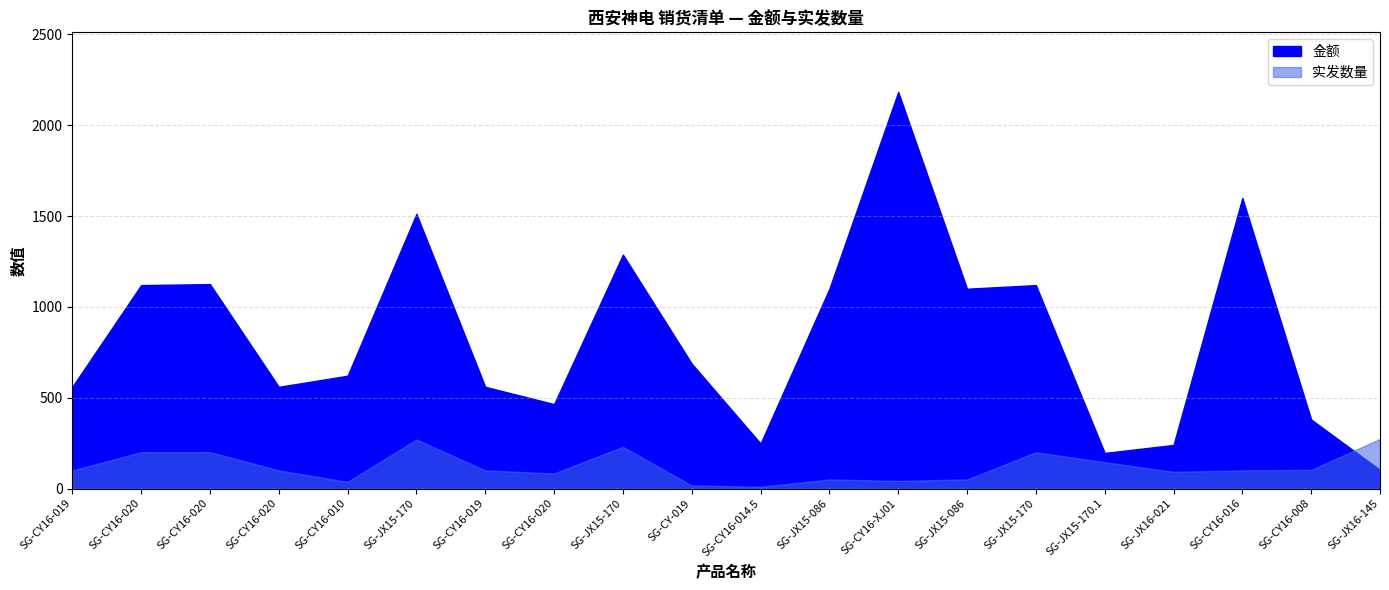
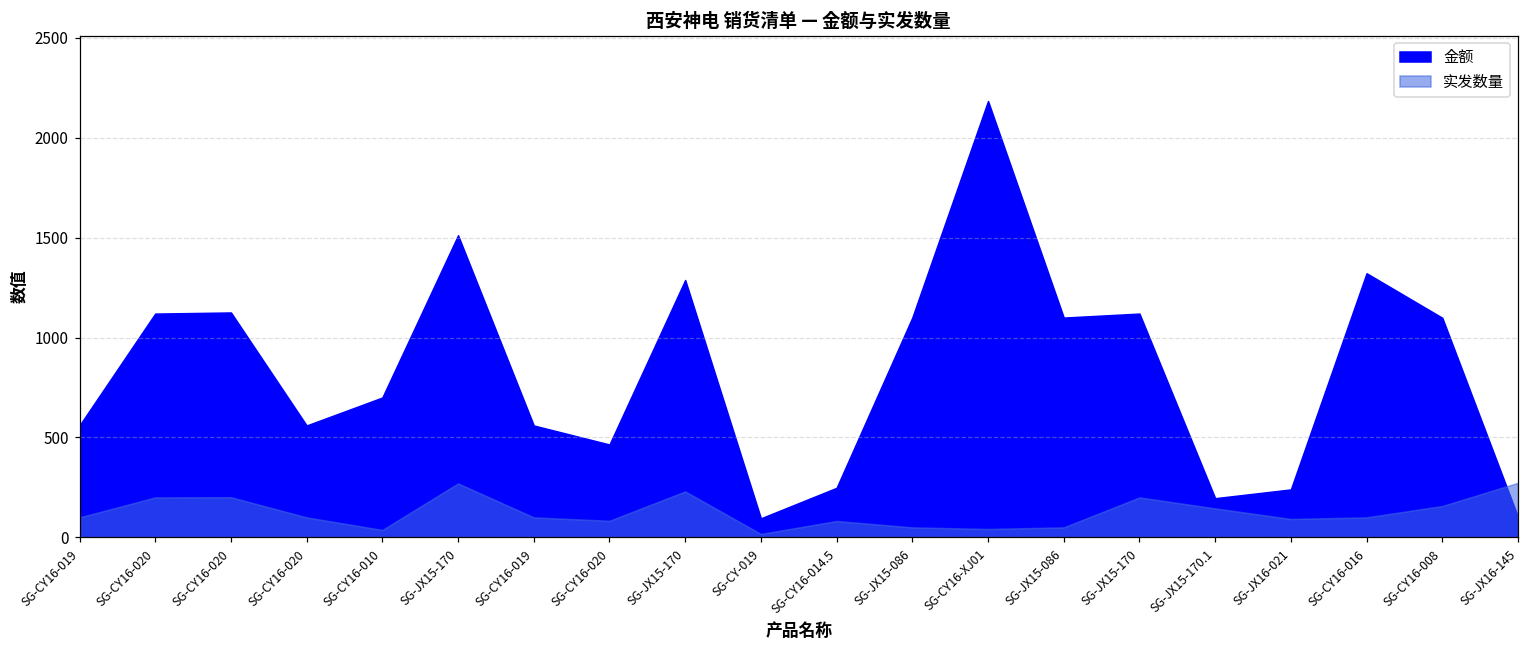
金额, SG-CY16-010: 620 -> 700
金额, SG-CY-019: 690 -> 100
实发数量, SG-CY16-014.5: 10 -> 80
金额, SG-CY16-016: 1600 -> 1320
金额, SG-CY16-008: 380 -> 1100
实发数量, SG-CY16-008: 100 -> 160
